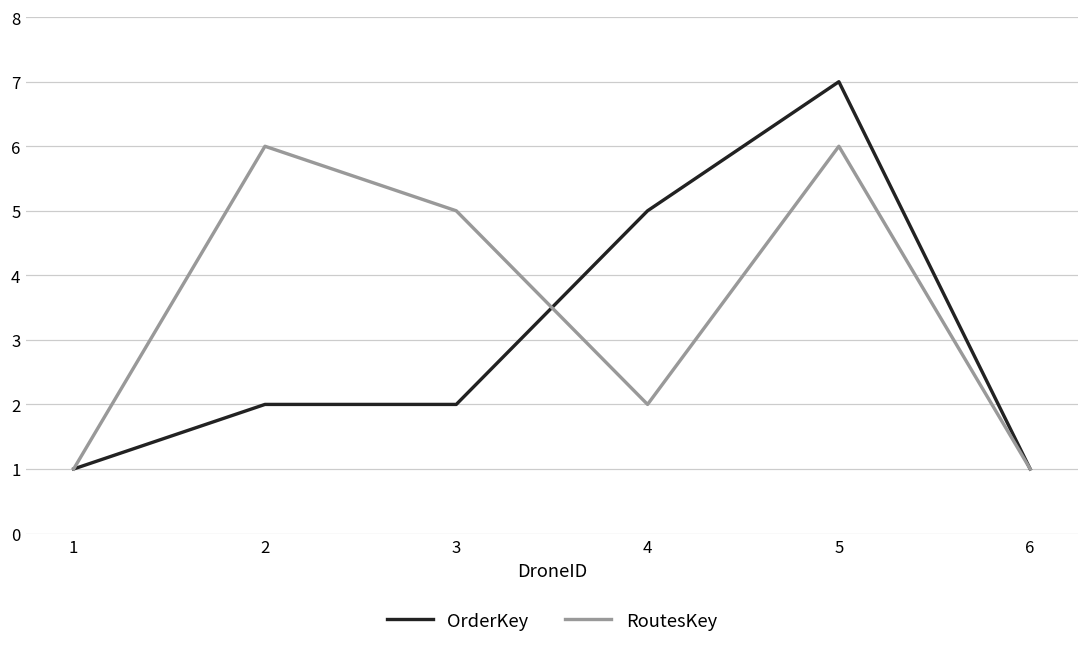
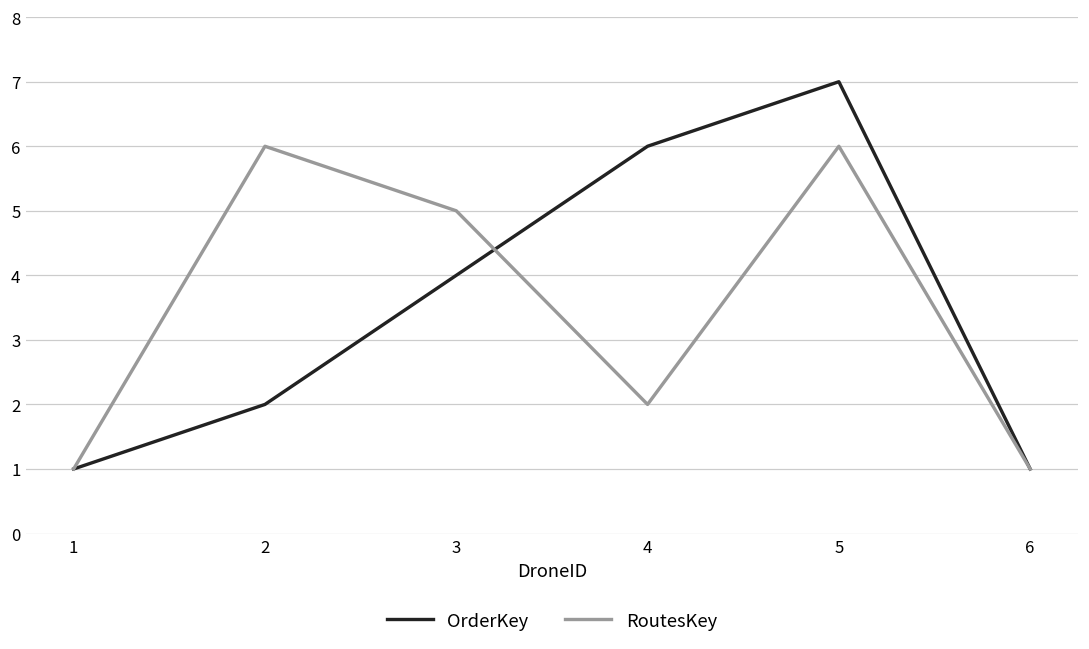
OrderKey, 3: 2 -> 4
OrderKey, 4: 5 -> 6
